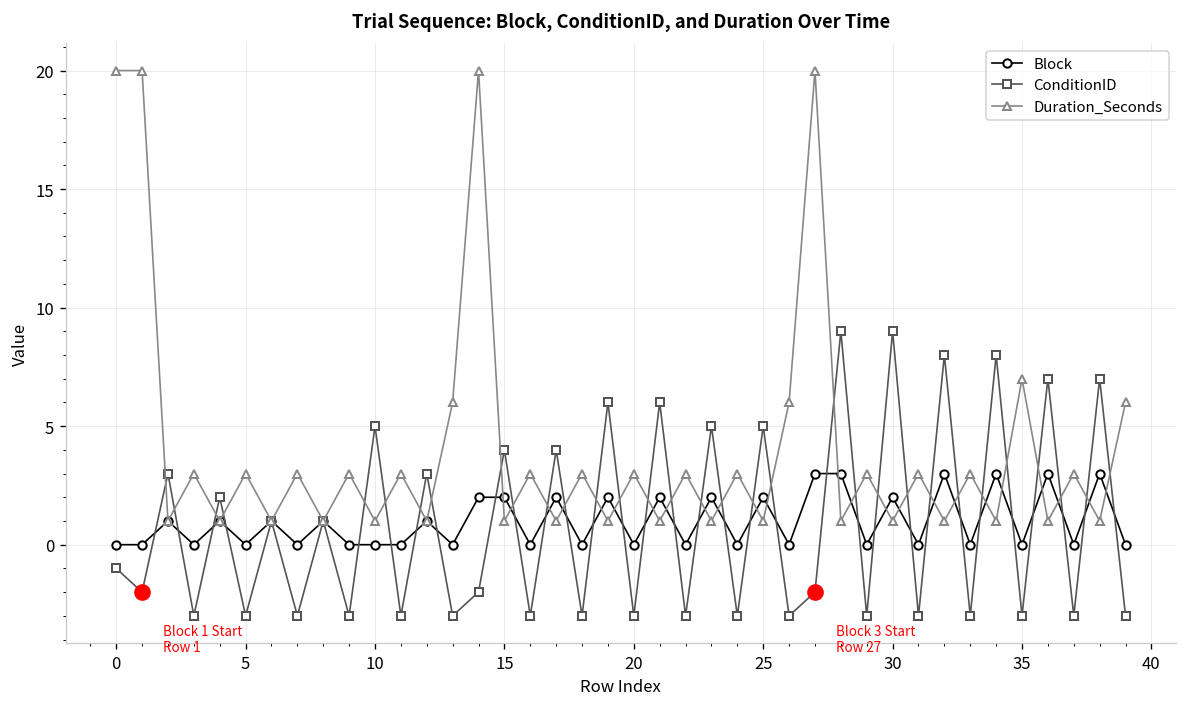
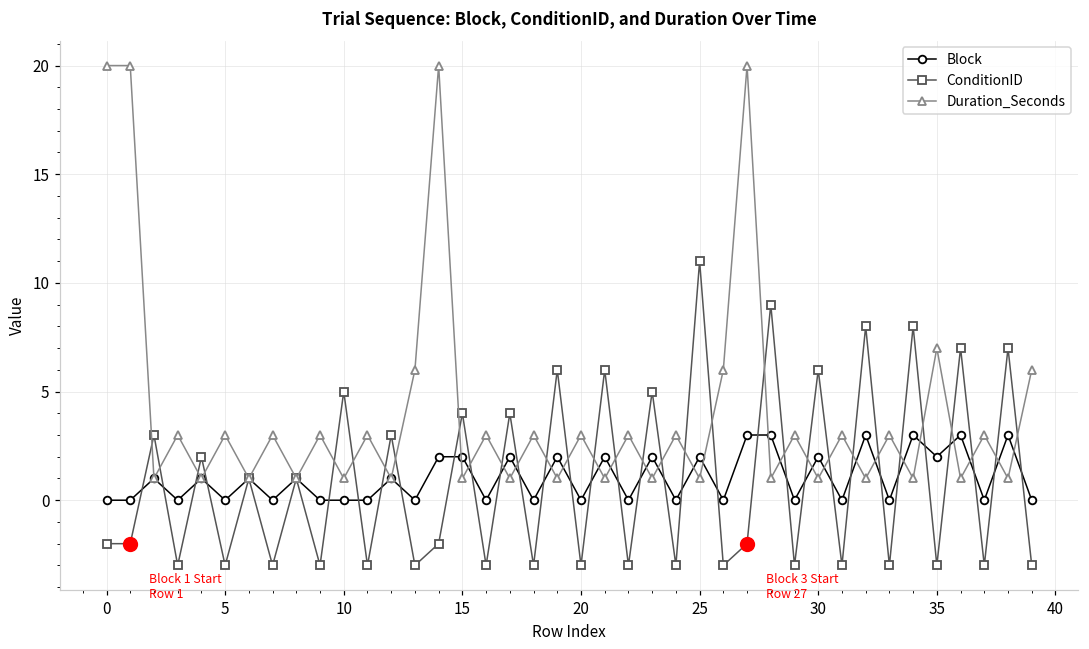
ConditionID, 0: -1 -> -2
ConditionID, 25: 5 -> 11
ConditionID, 30: 9 -> 6
Block, 35: 0 -> 2
